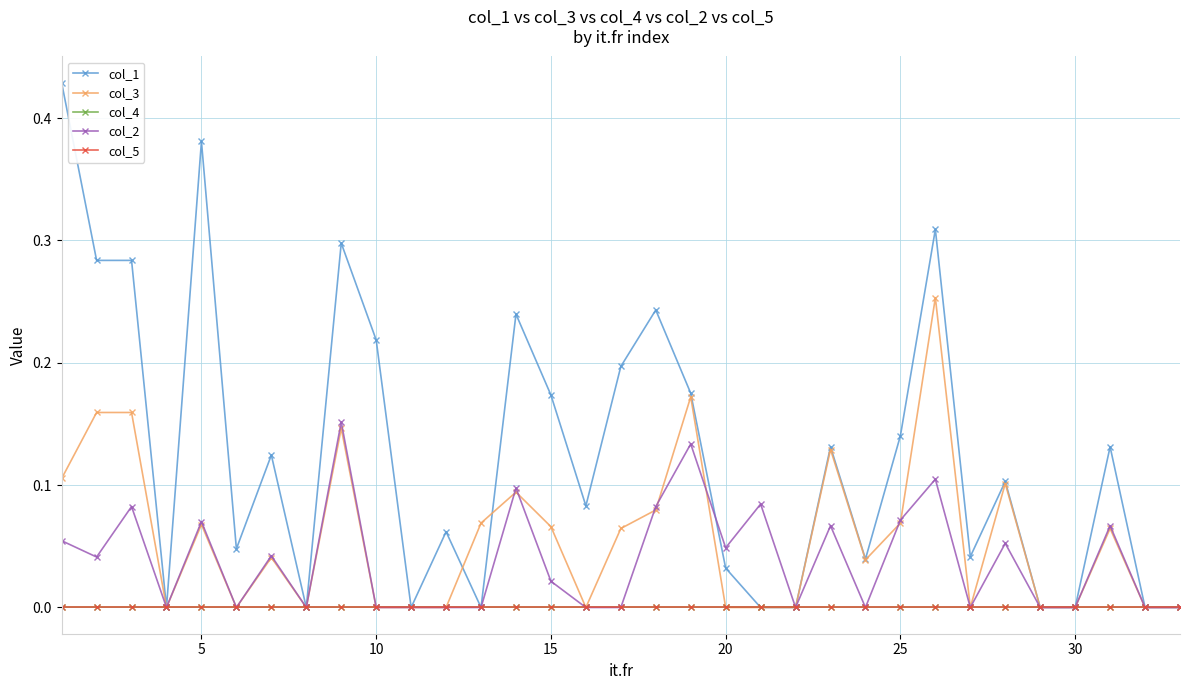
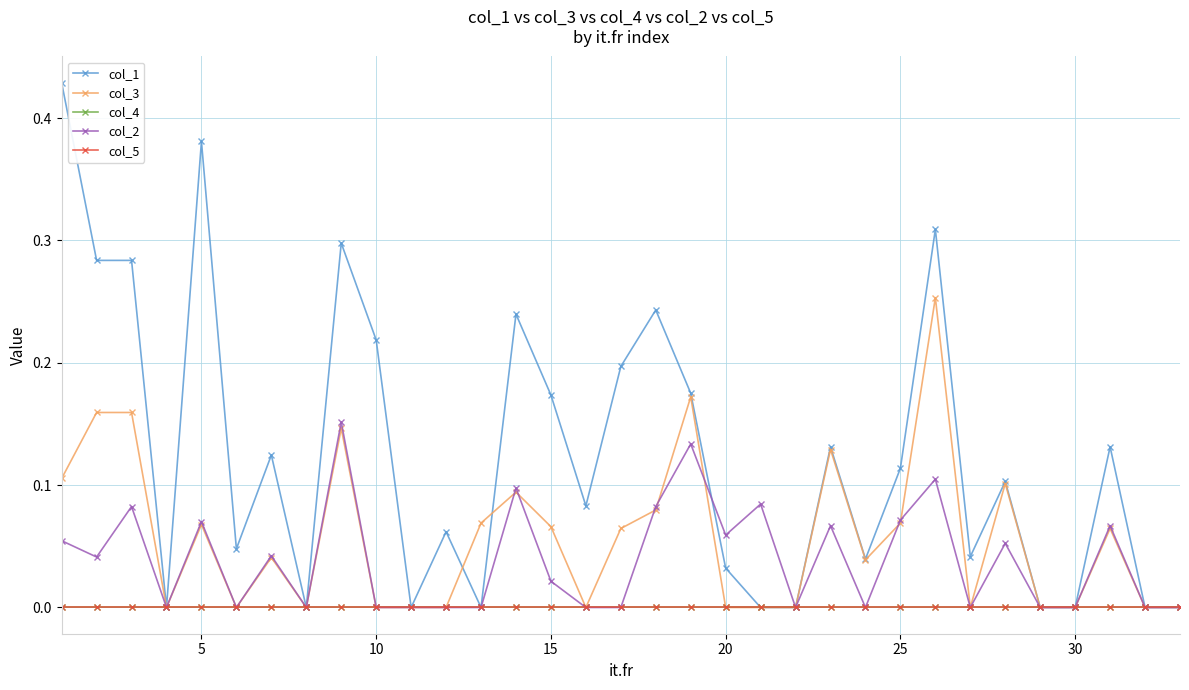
col_2, 20: 0.049 -> 0.059
col_1, 25: 0.140 -> 0.114
